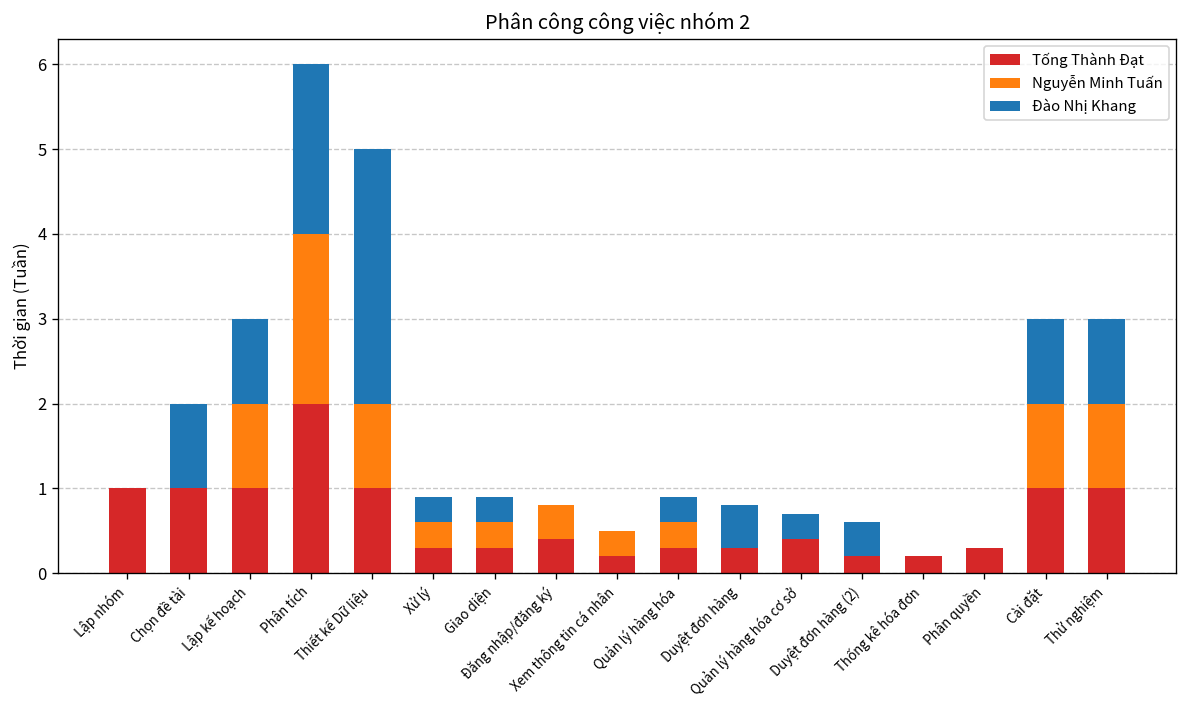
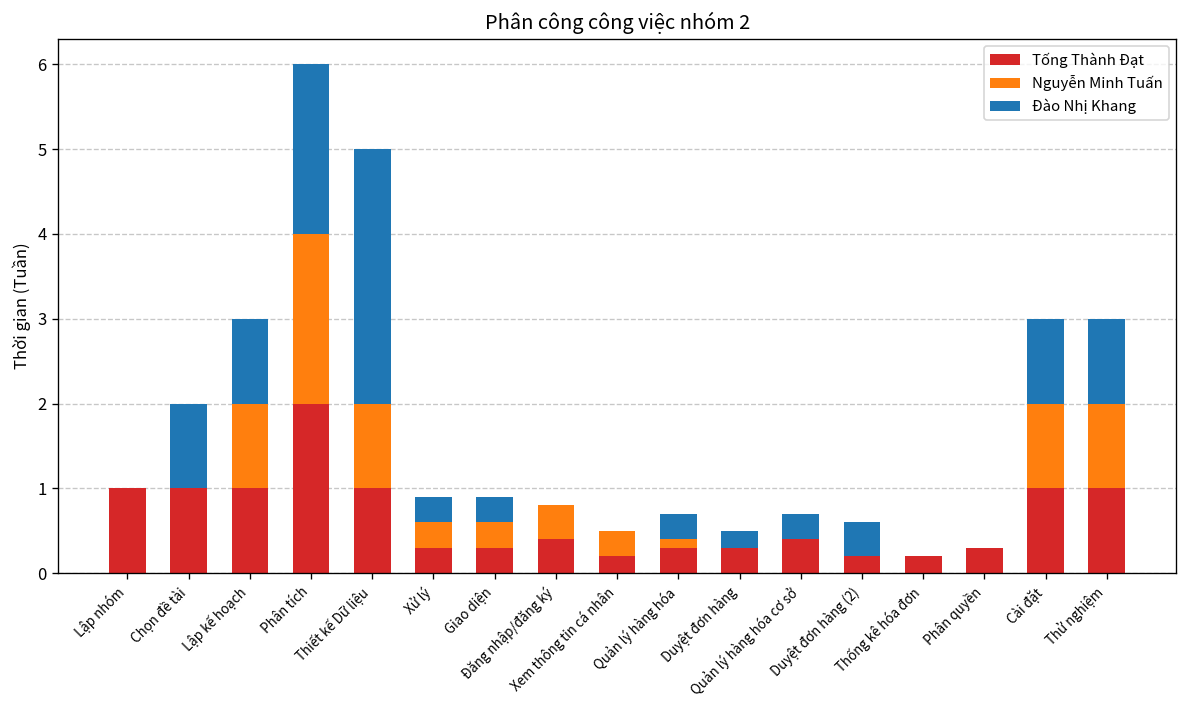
Nguyễn Minh Tuấn, Quản lý hàng hóa: 0.3 -> 0.1
Đào Nhị Khang, Duyệt đơn hàng: 0.5 -> 0.2
